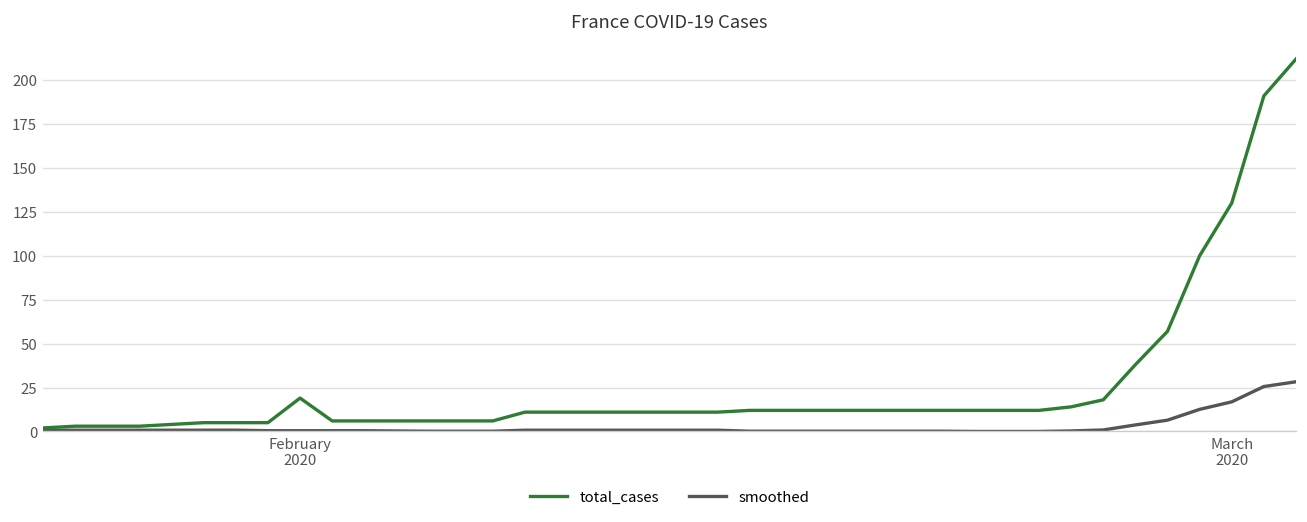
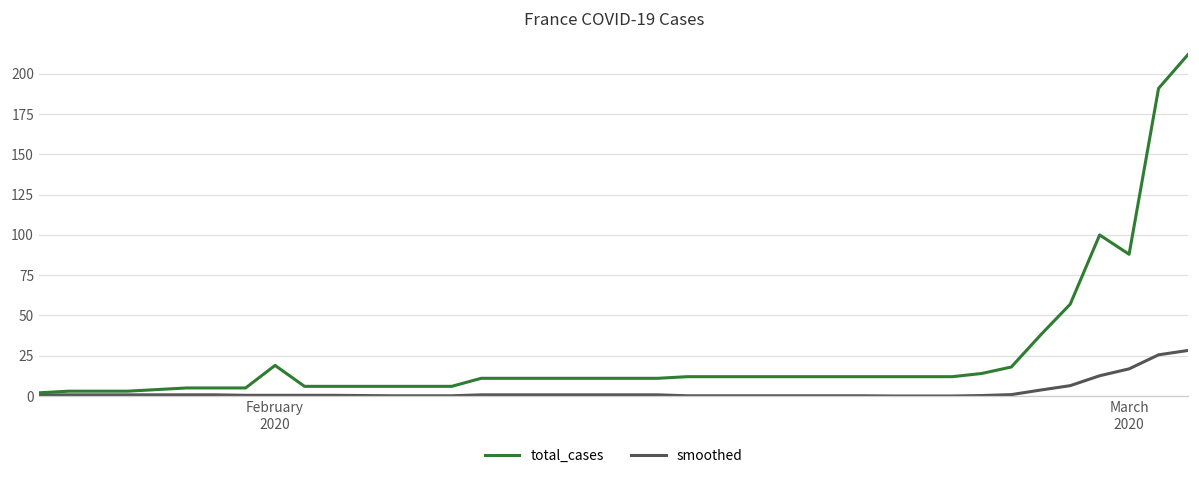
total_cases, March 2020: 130 -> 88
